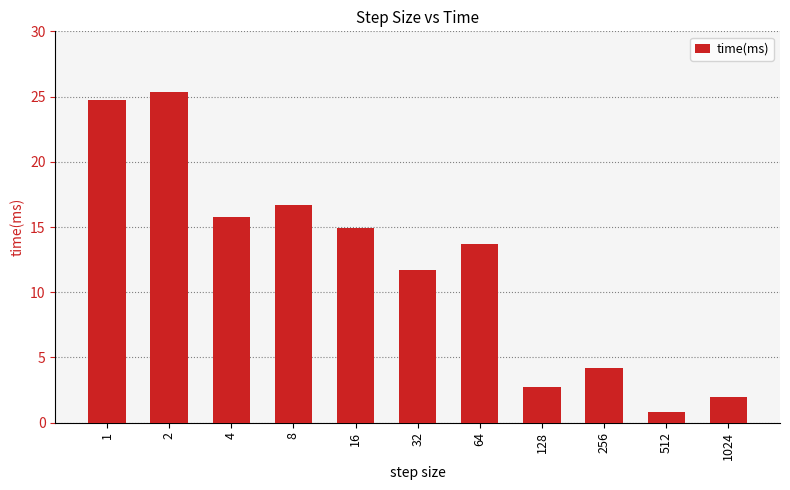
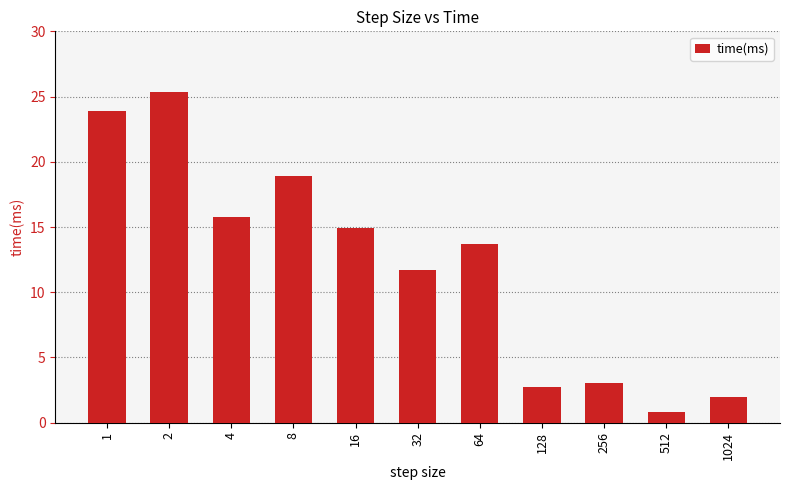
1: 24.7 -> 23.9
8: 16.7 -> 18.9
256: 4.2 -> 3.1
